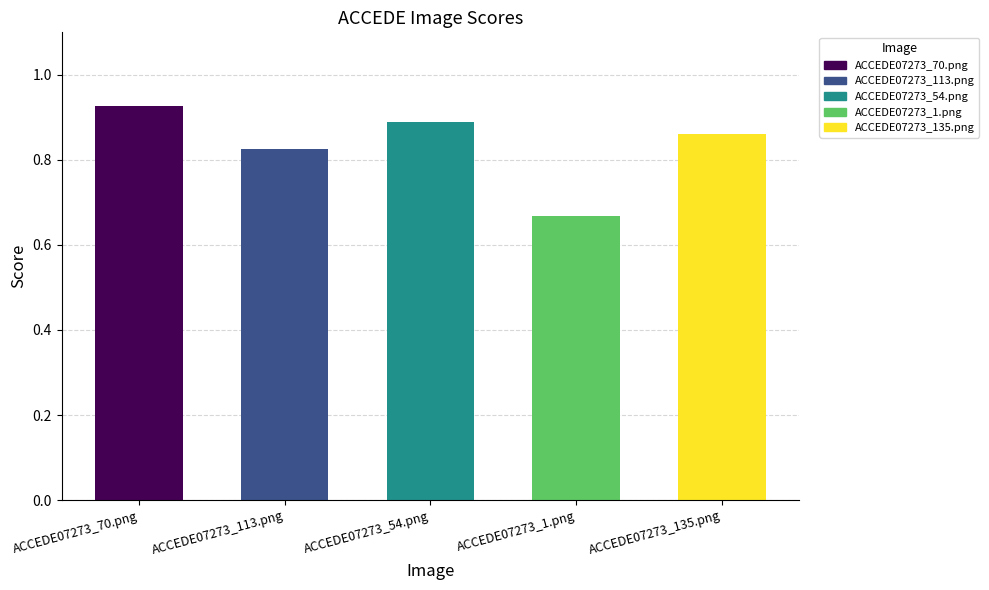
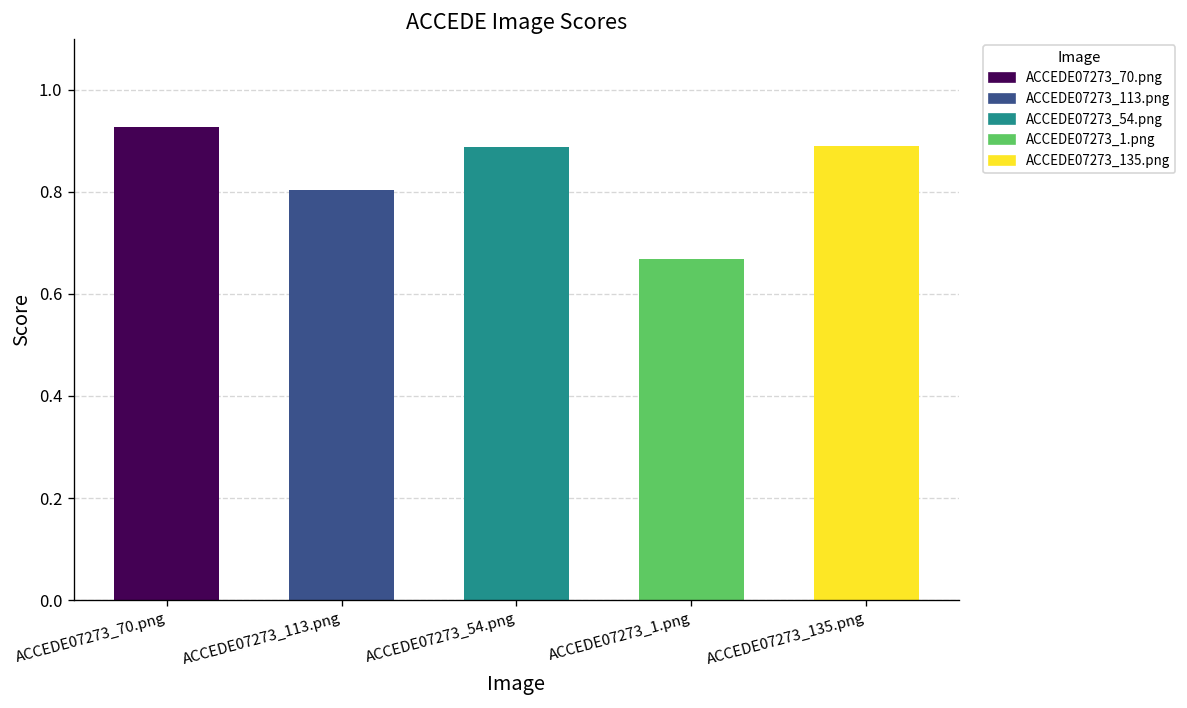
ACCEDE07273_113.png: 0.83 -> 0.80
ACCEDE07273_135.png: 0.86 -> 0.89
